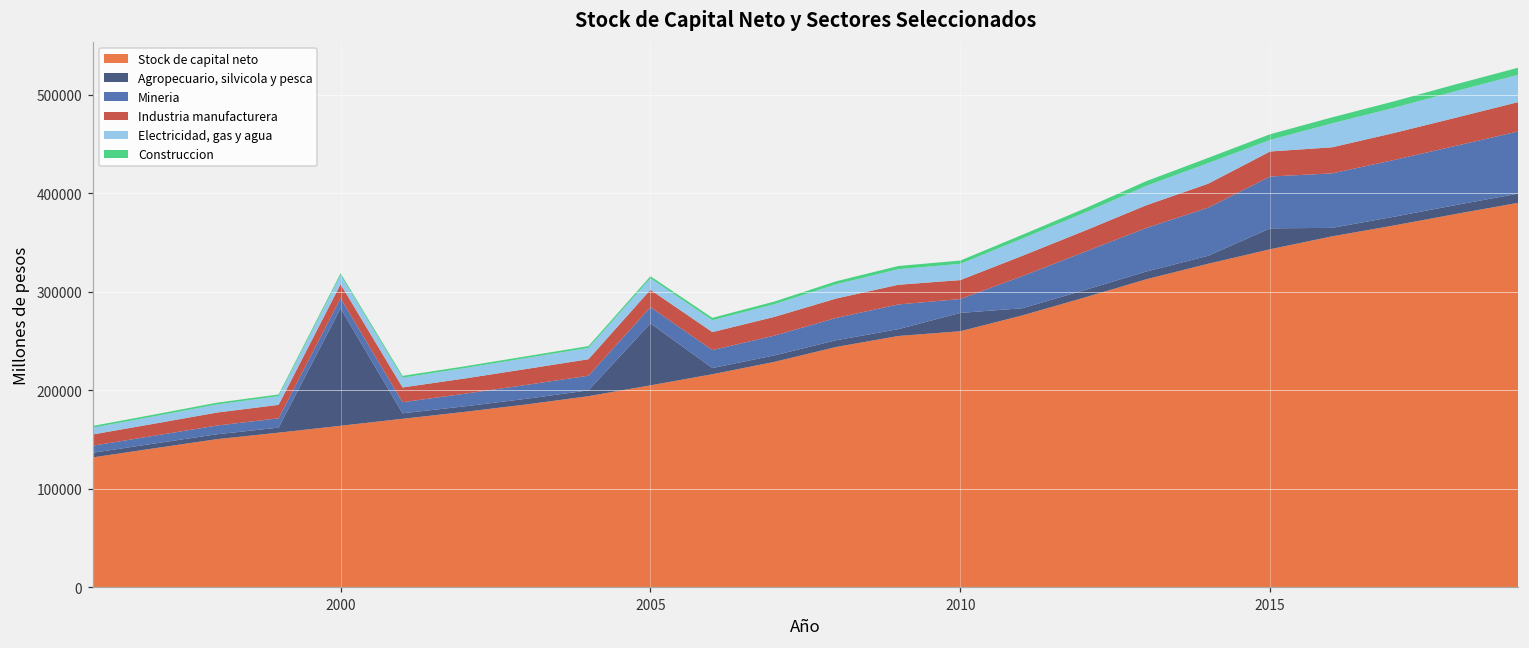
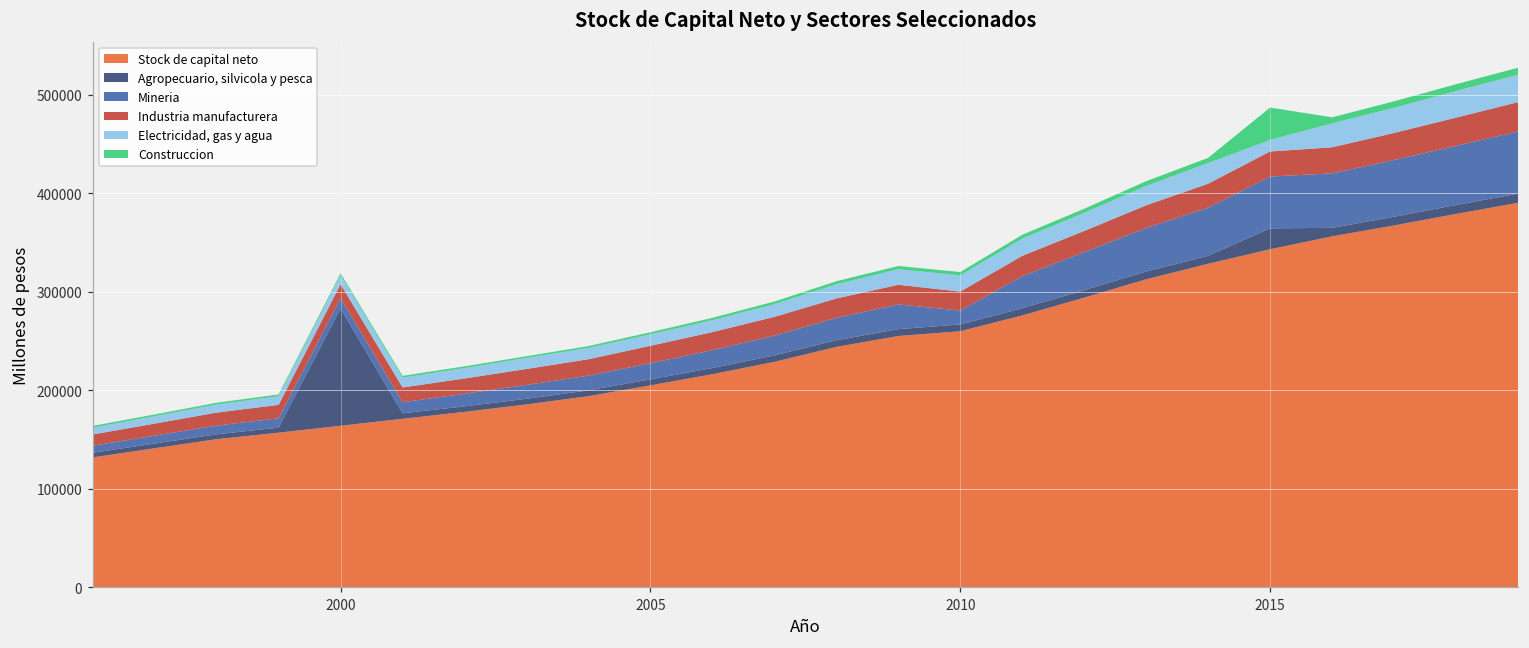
Agropecuario, silvicola y pesca, 2005: 60000 -> 10000
Agropecuario, silvicola y pesca, 2010: 20000 -> 10000
Construccion, 2015: 10000 -> 30000
